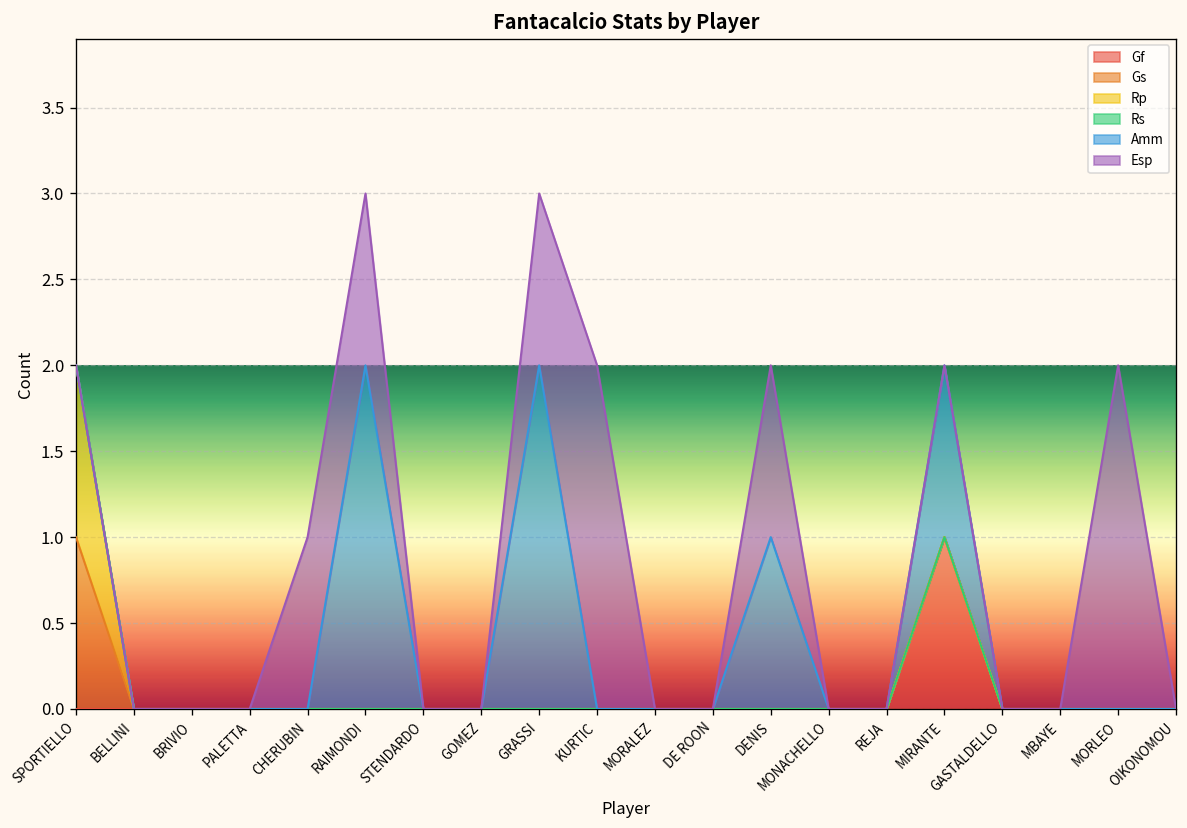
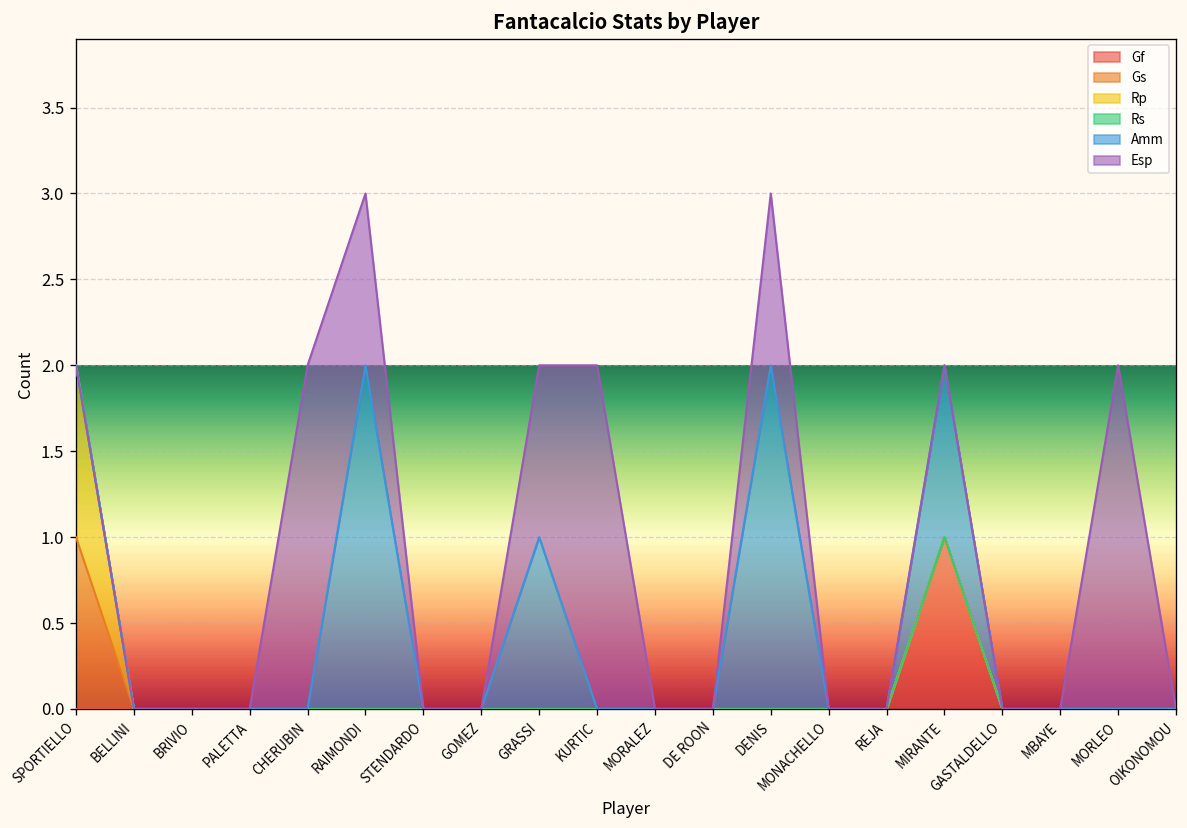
Esp, CHERUBIN: 1 -> 2
Amm, GRASSI: 2 -> 1
Amm, DENIS: 1 -> 2
